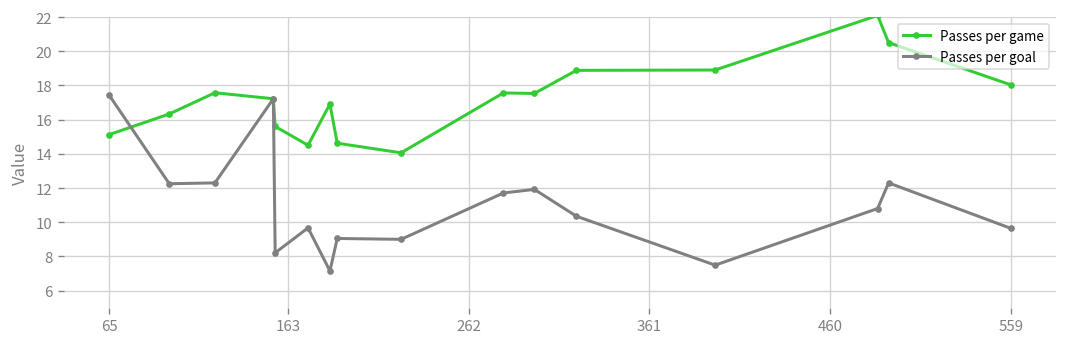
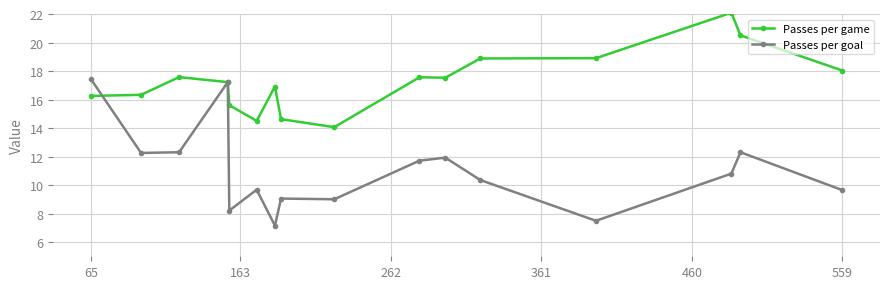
Passes per game, 65: 15.1 -> 16.3
